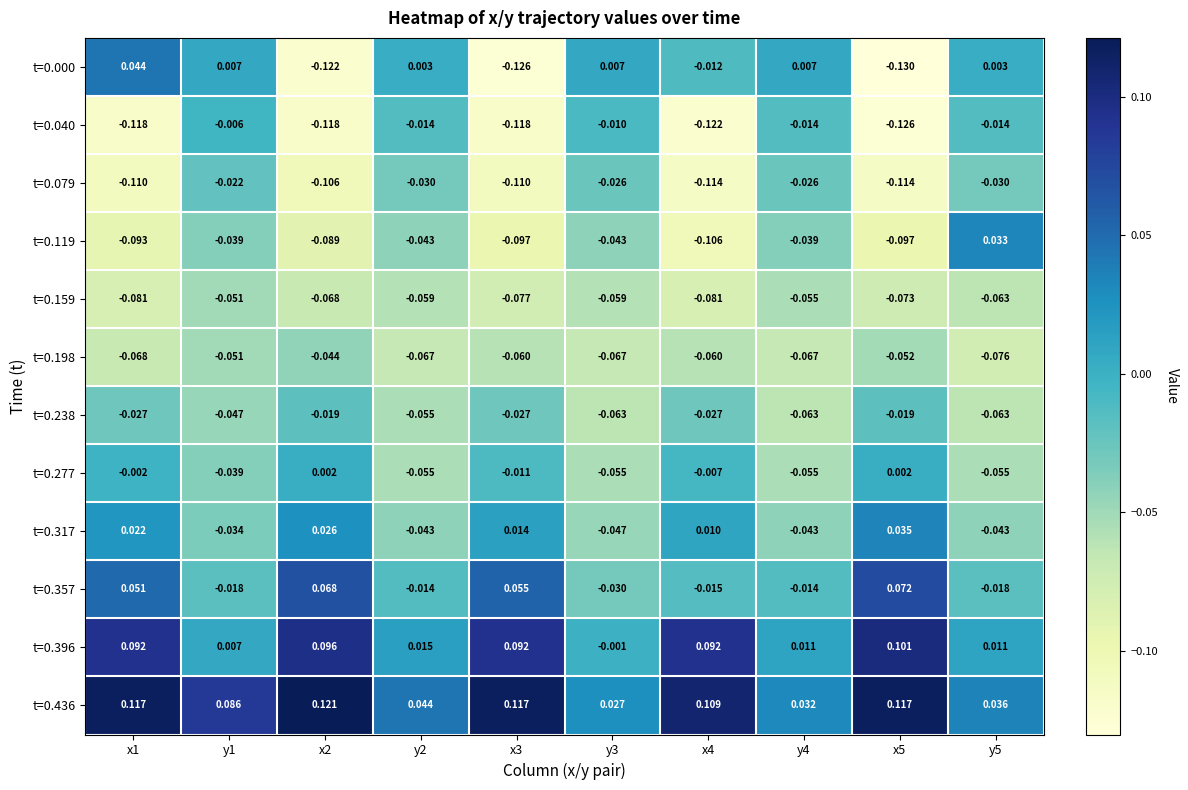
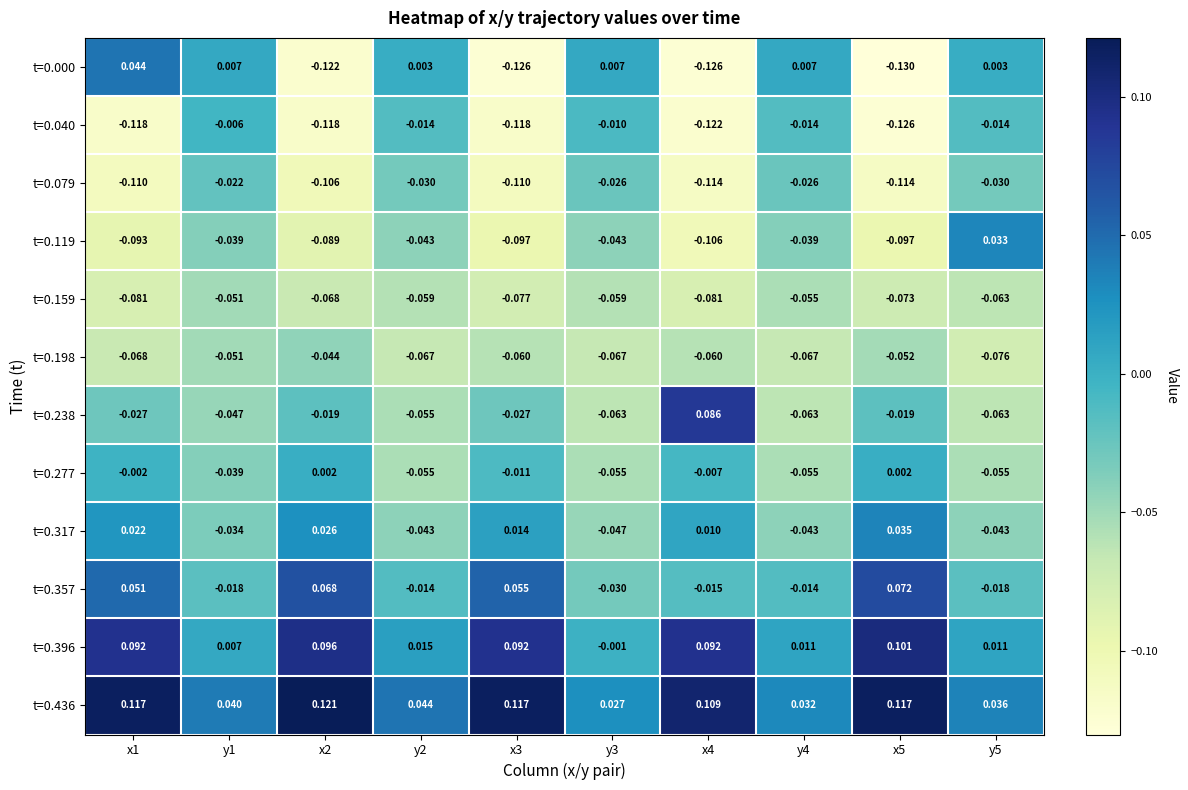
t=0.000, x4: -0.012 -> -0.126
t=0.238, x4: -0.027 -> 0.086
t=0.436, y1: 0.086 -> 0.040
